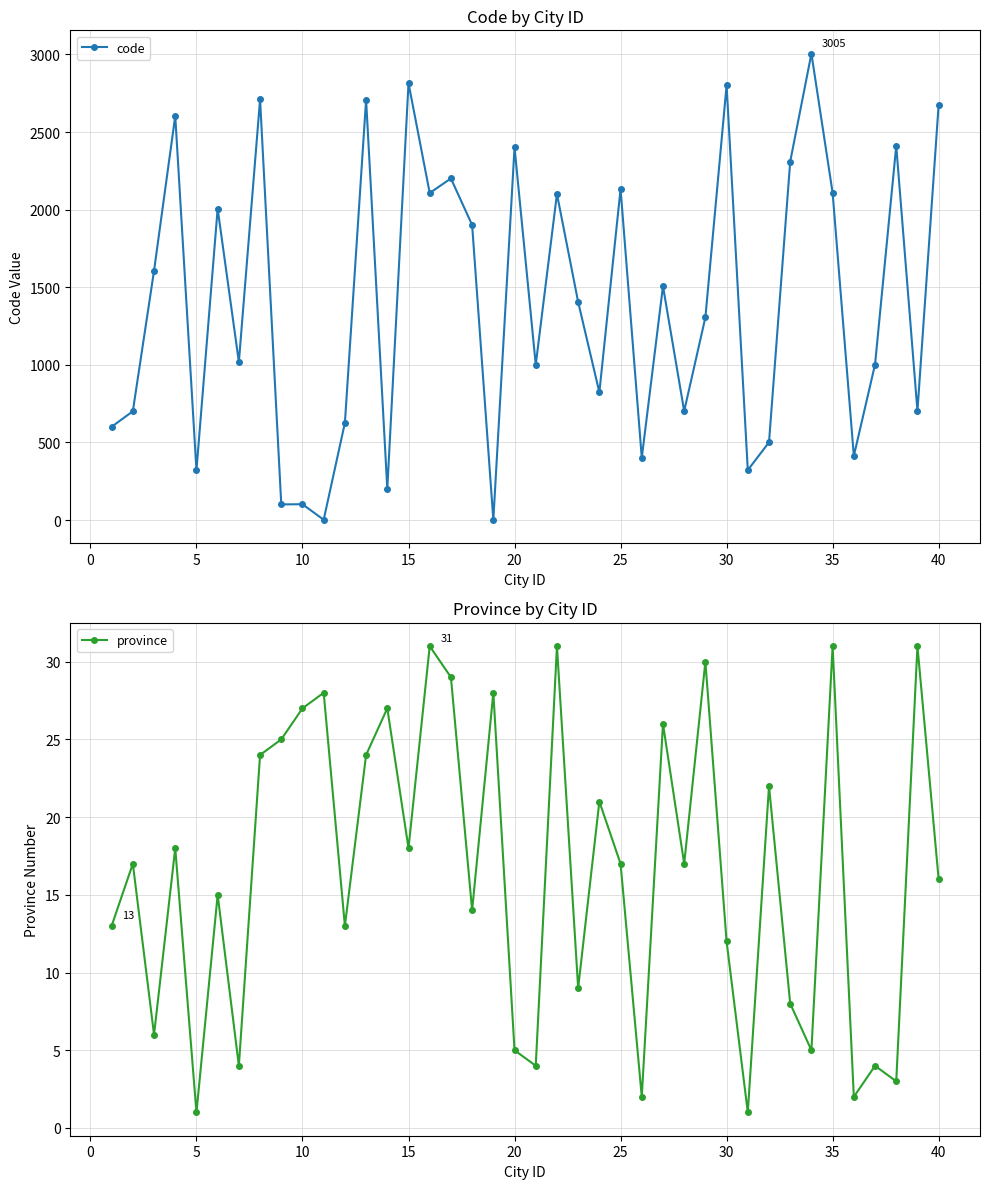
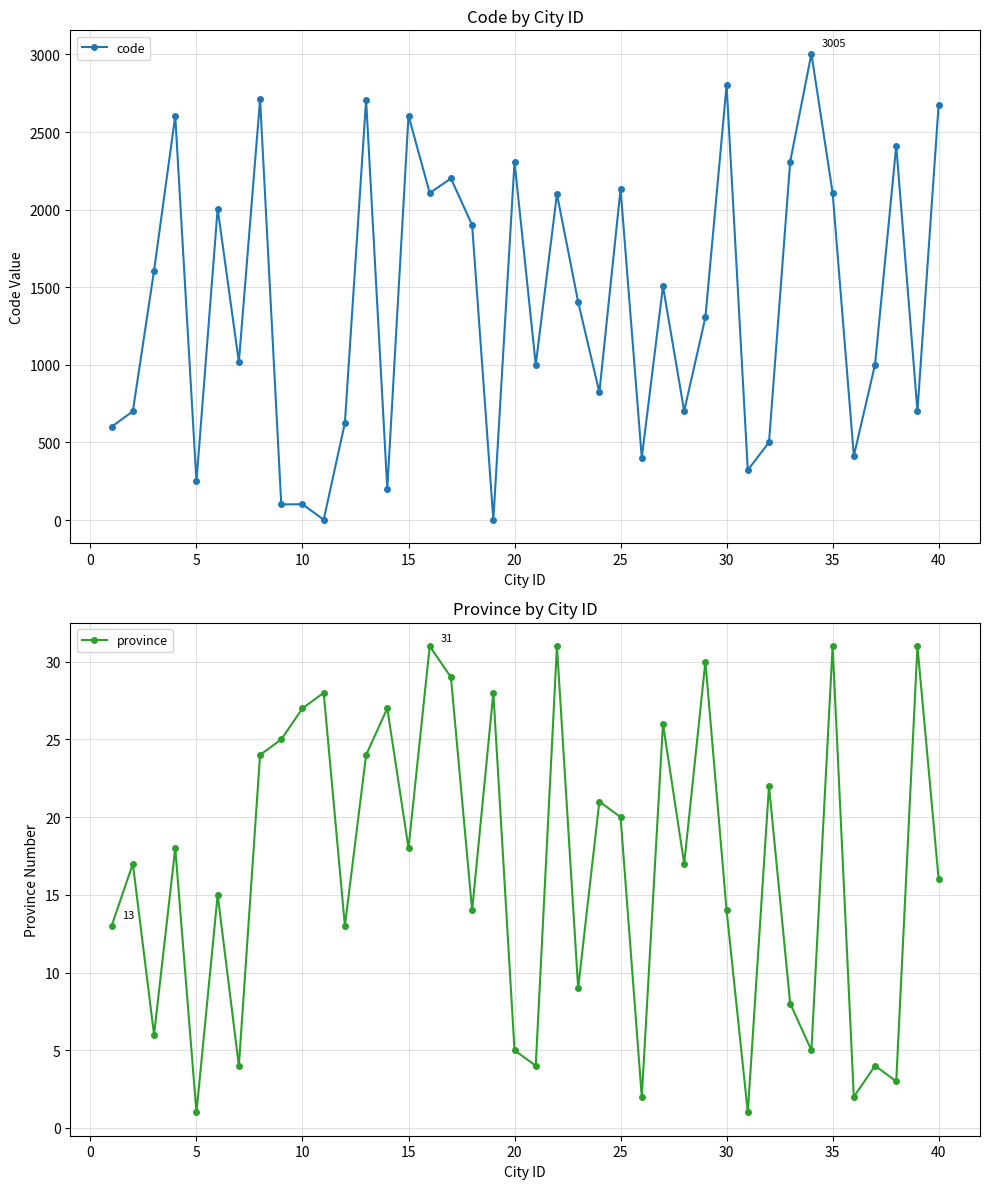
Code by City ID, 5: 320 -> 250
Code by City ID, 15: 2820 -> 2610
Code by City ID, 20: 2400 -> 2310
Province by City ID, 25: 17 -> 20
Province by City ID, 30: 12 -> 14
